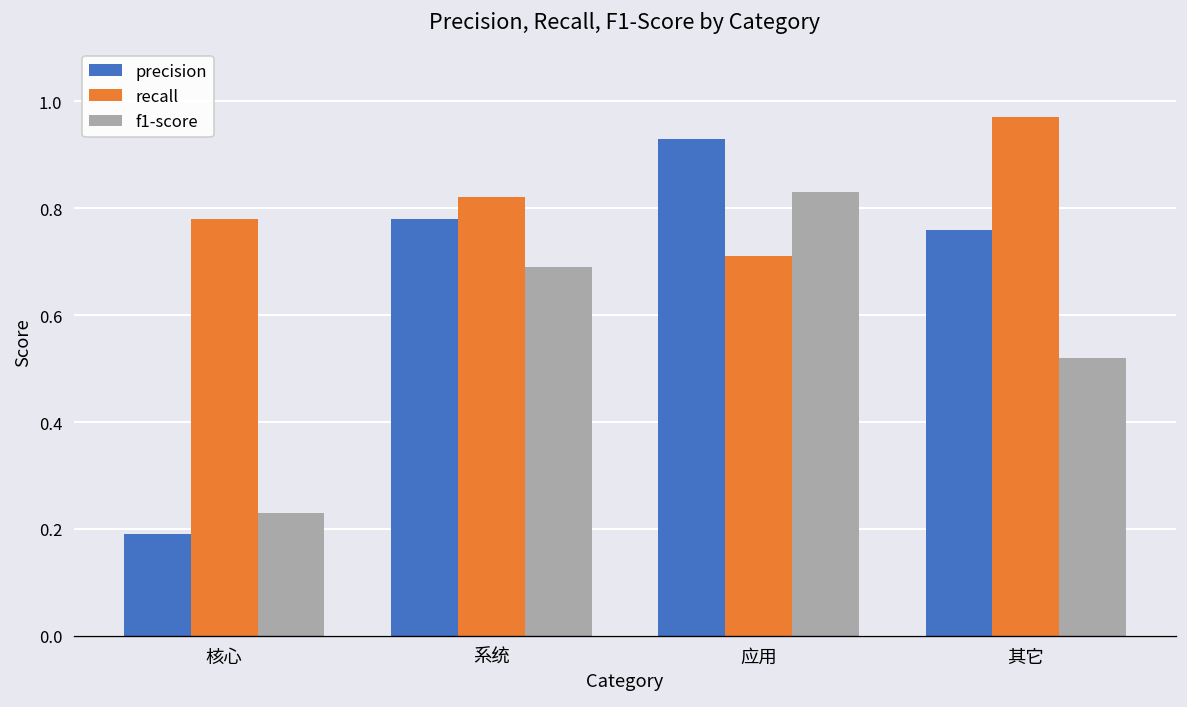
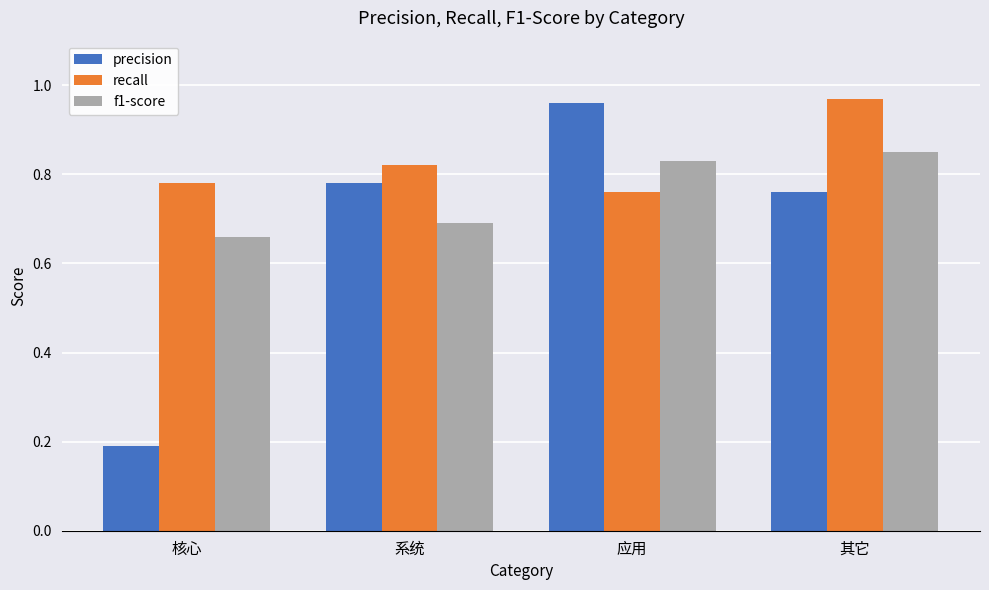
f1-score, 核心: 0.23 -> 0.66
precision, 应用: 0.93 -> 0.96
recall, 应用: 0.71 -> 0.76
f1-score, 其它: 0.52 -> 0.85
